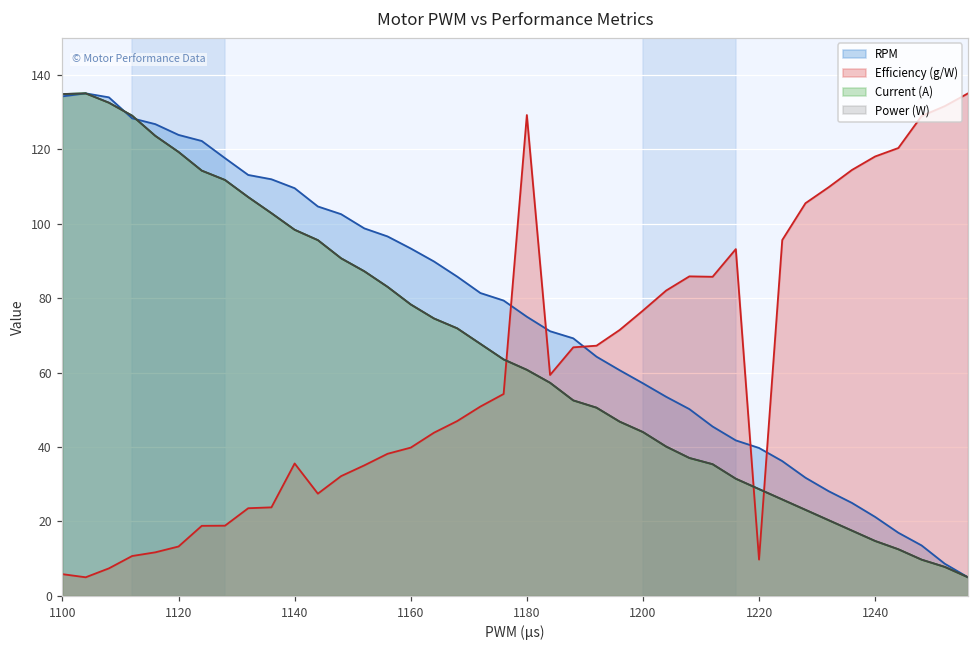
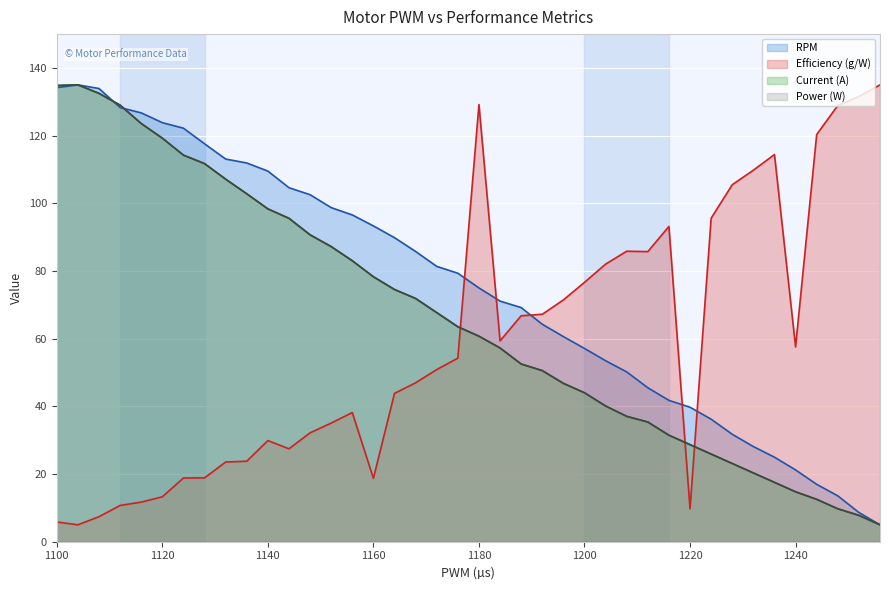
Efficiency (g/W), 1140: 36 -> 30
Efficiency (g/W), 1160: 40 -> 19
Efficiency (g/W), 1240: 118 -> 58
